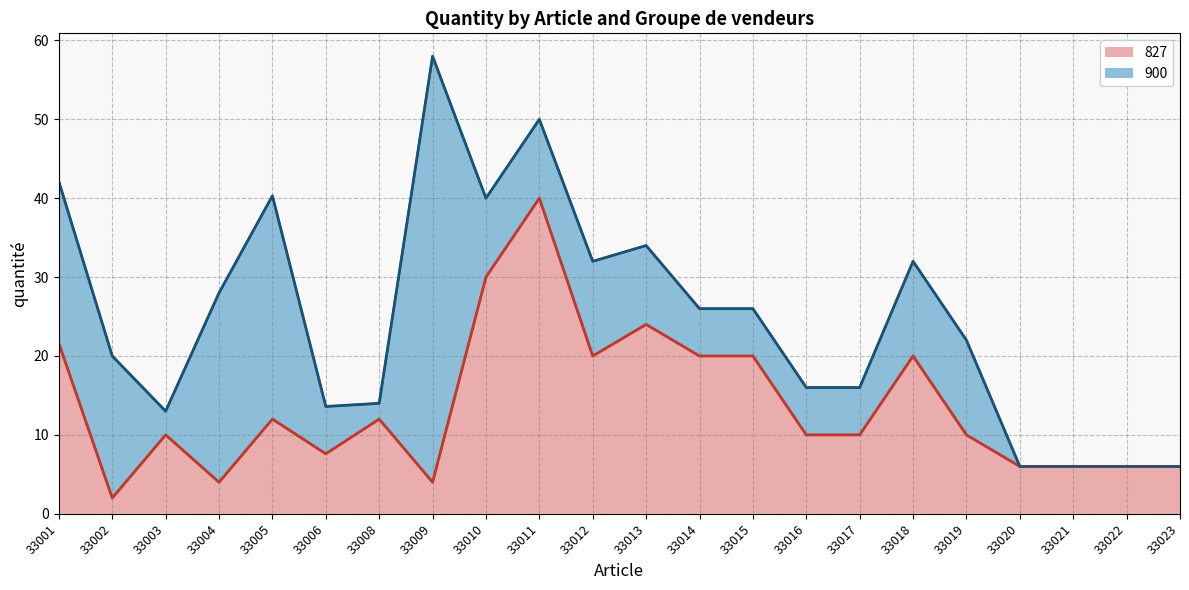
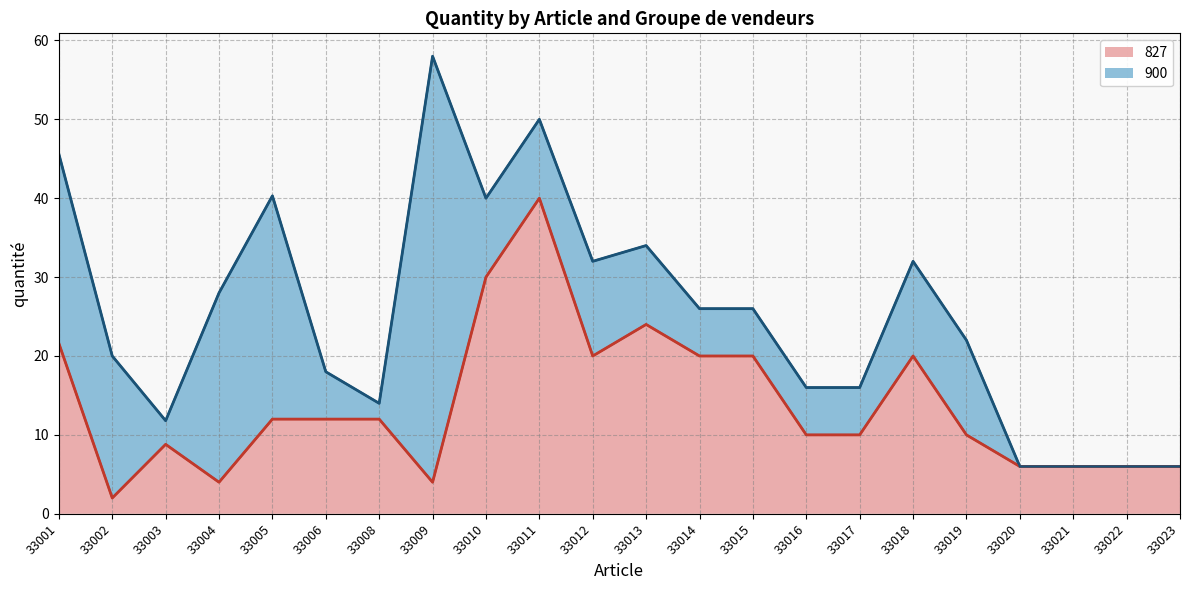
900, 33001: 21 -> 24
827, 33003: 10 -> 9
827, 33006: 8 -> 12
